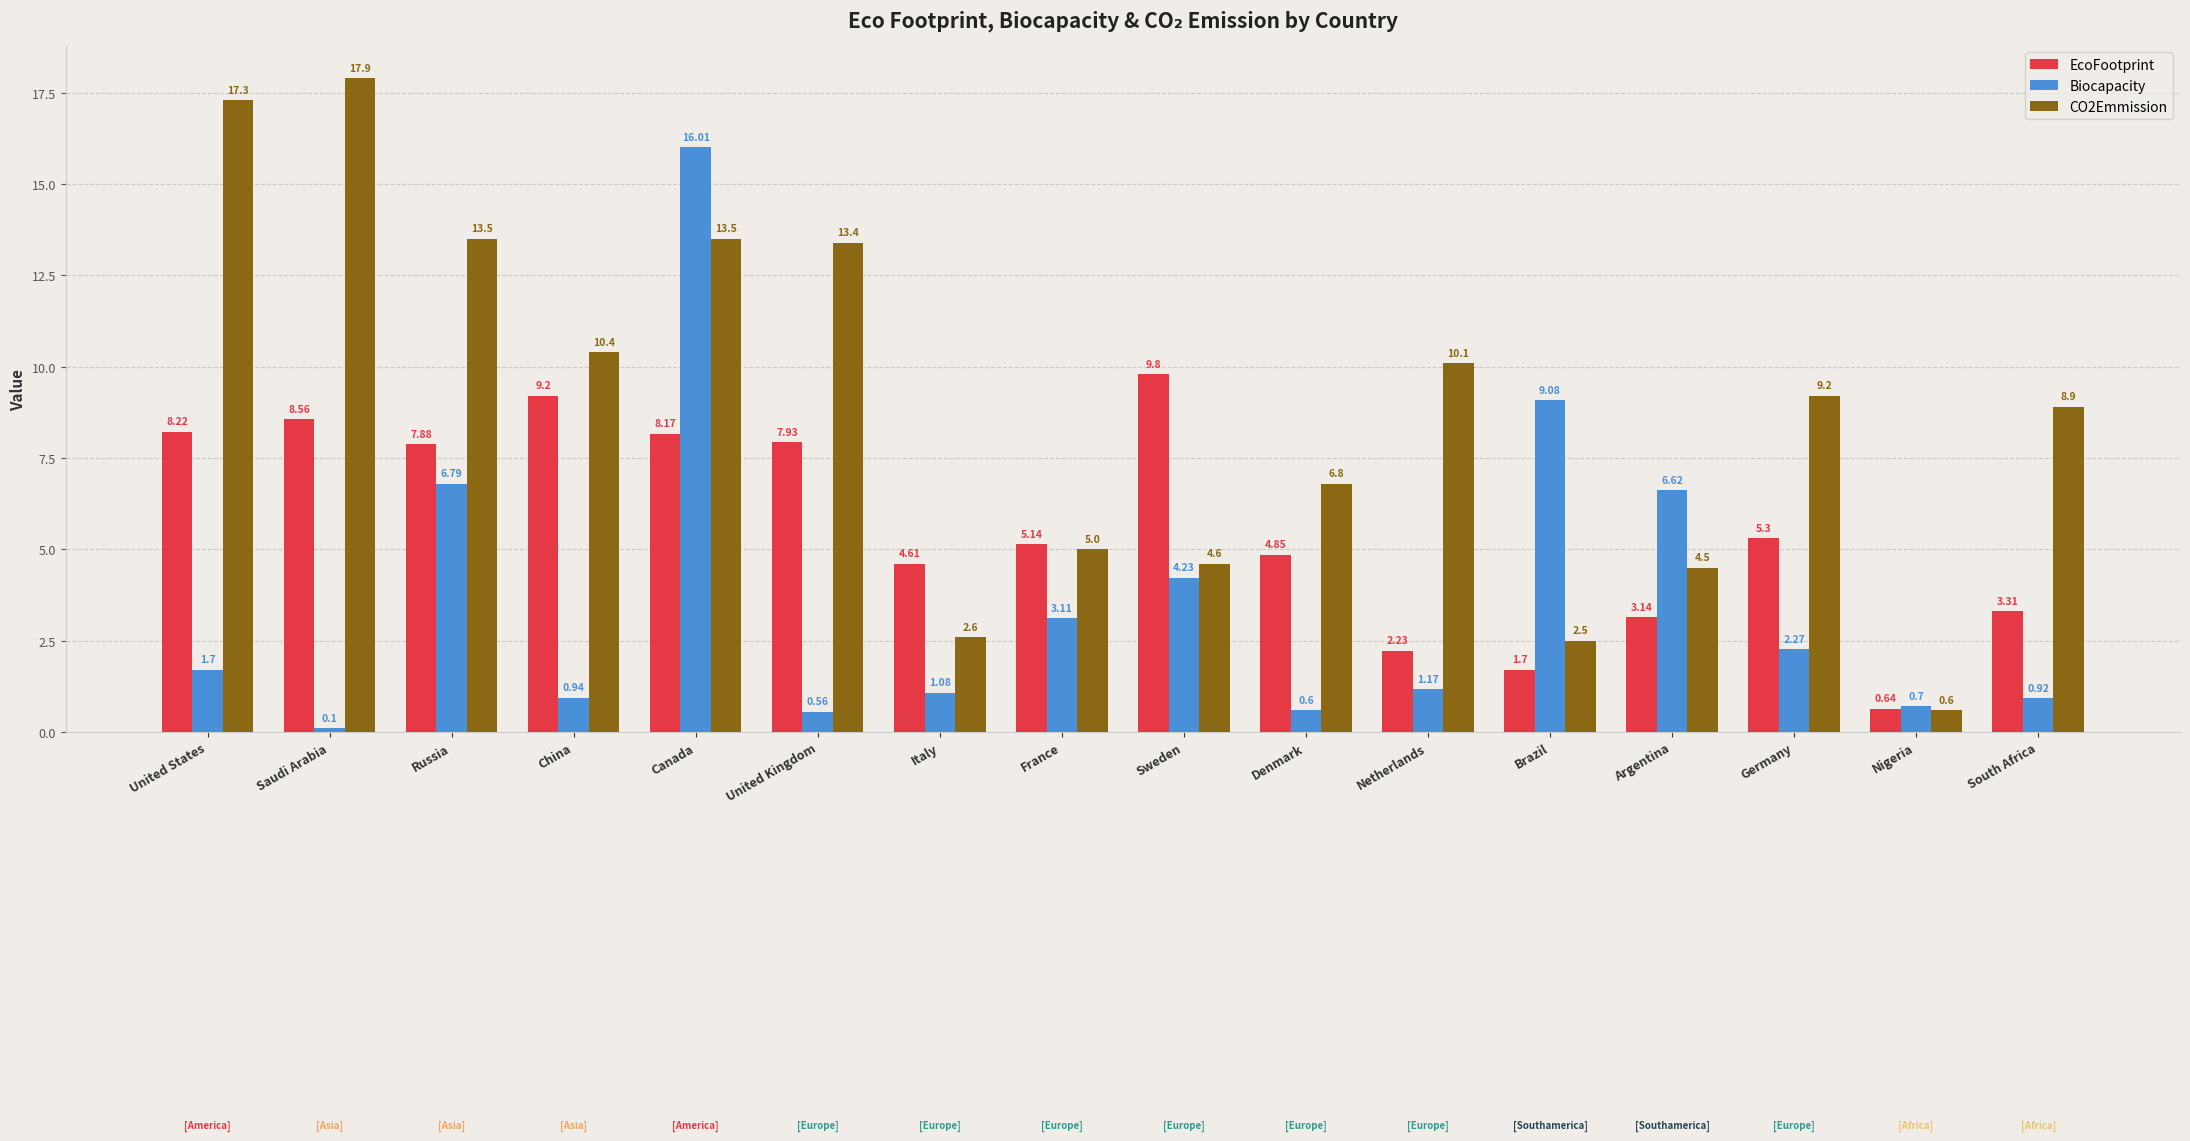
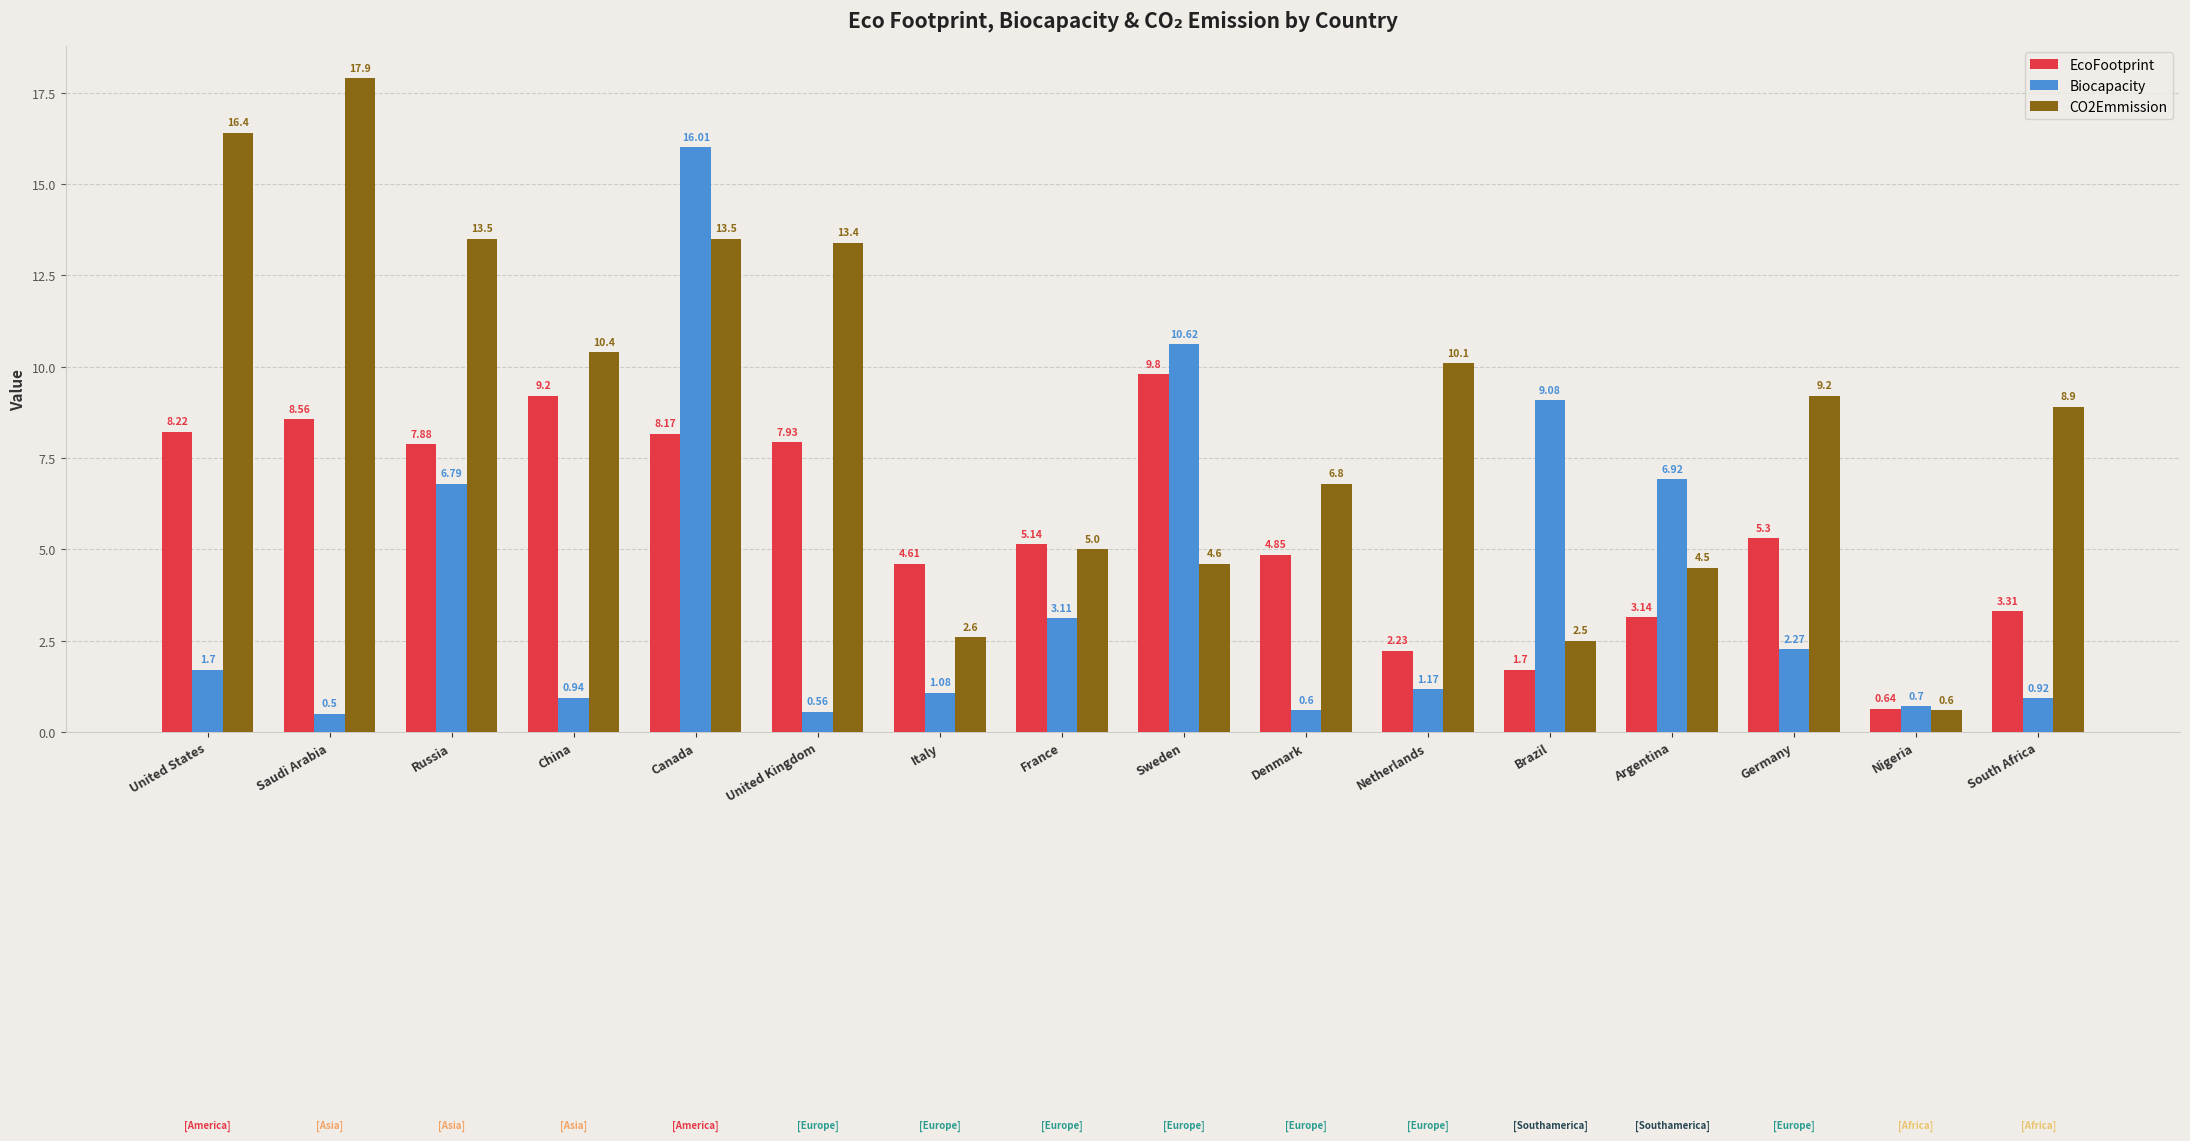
CO2Emmission, United States: 17.3 -> 16.4
Biocapacity, Saudi Arabia: 0.1 -> 0.5
Biocapacity, Sweden: 4.23 -> 10.62
Biocapacity, Argentina: 6.62 -> 6.92
